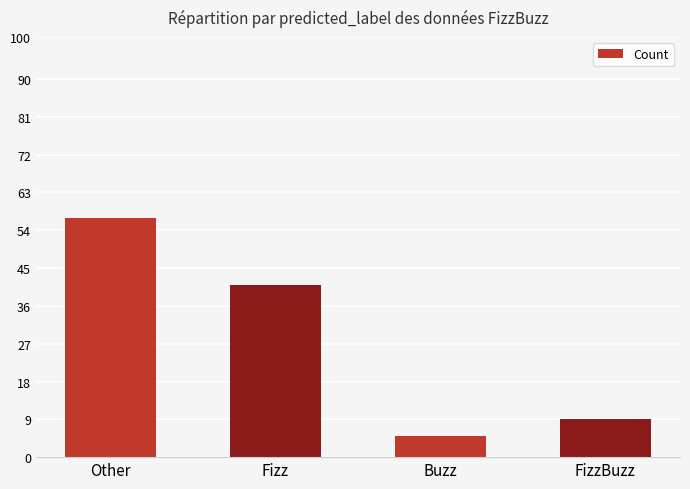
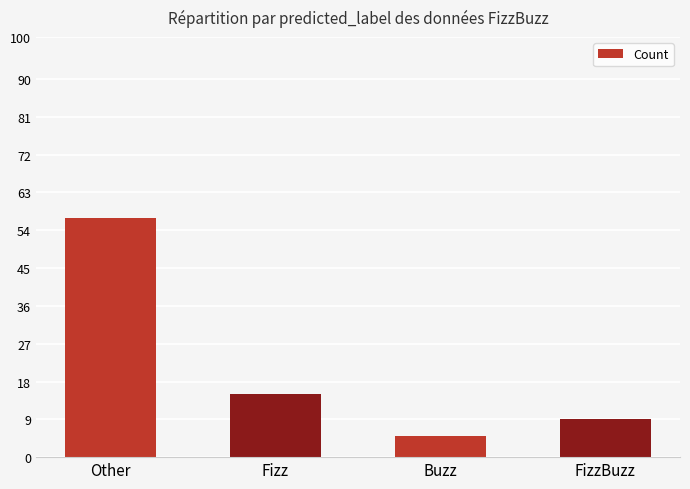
Fizz: 41 -> 15
